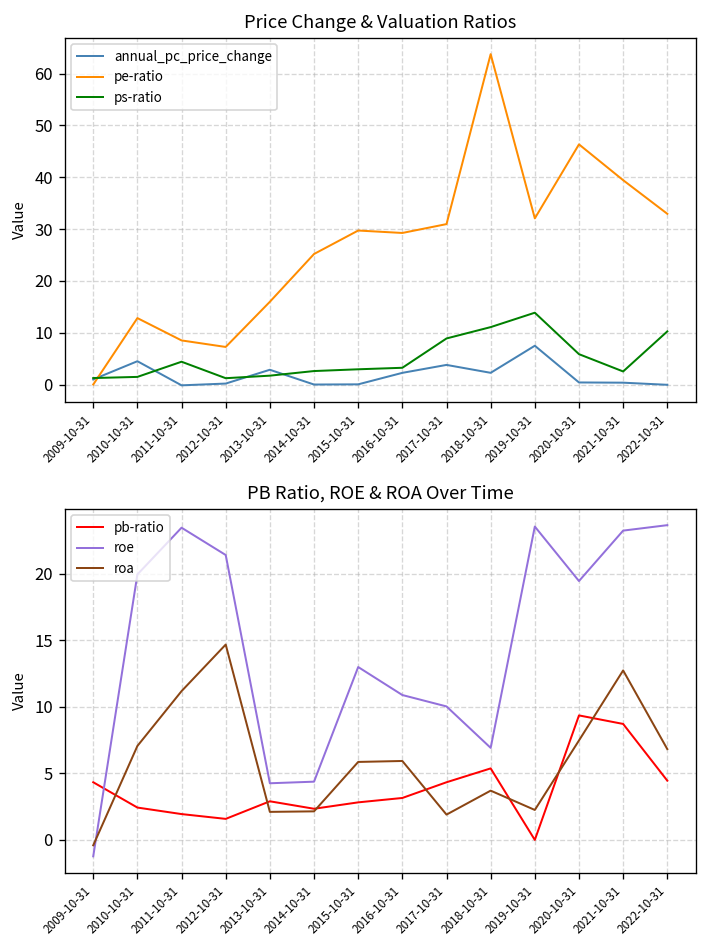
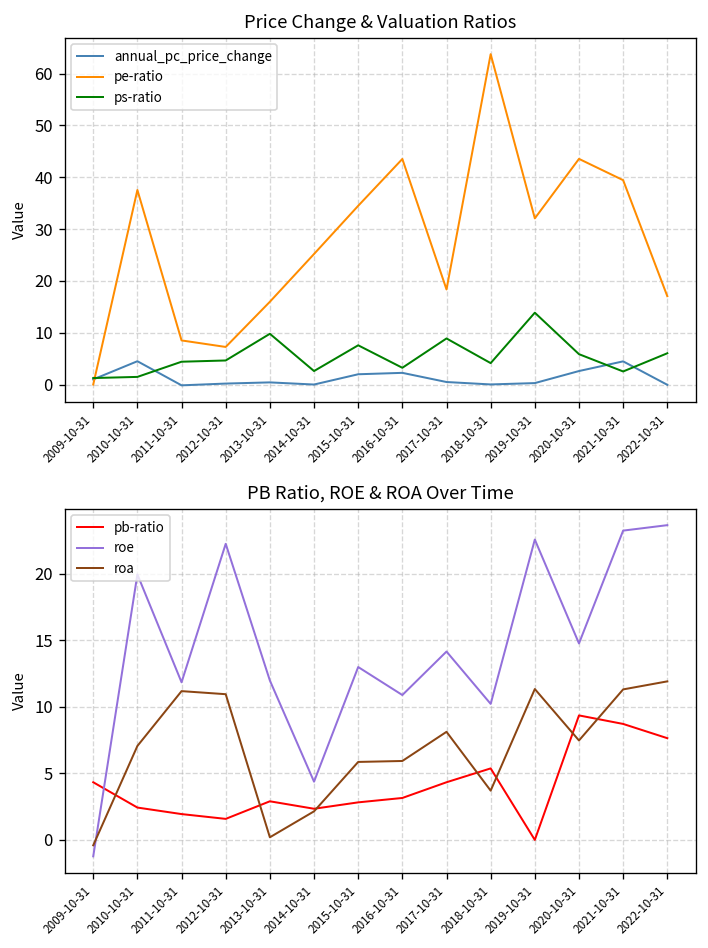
Price Change & Valuation Ratios, pe-ratio, 2010-10-31: 13 -> 38
Price Change & Valuation Ratios, ps-ratio, 2012-10-31: 1 -> 5
Price Change & Valuation Ratios, annual_pc_price_change, 2013-10-31: 3 -> 0
Price Change & Valuation Ratios, ps-ratio, 2013-10-31: 2 -> 10
Price Change & Valuation Ratios, annual_pc_price_change, 2015-10-31: 0 -> 2
Price Change & Valuation Ratios, pe-ratio, 2015-10-31: 30 -> 34
Price Change & Valuation Ratios, ps-ratio, 2015-10-31: 3 -> 8
Price Change & Valuation Ratios, pe-ratio, 2016-10-31: 29 -> 44
Price Change & Valuation Ratios, annual_pc_price_change, 2017-10-31: 4 -> 0
Price Change & Valuation Ratios, pe-ratio, 2017-10-31: 31 -> 18
Price Change & Valuation Ratios, annual_pc_price_change, 2018-10-31: 2 -> 0
Price Change & Valuation Ratios, ps-ratio, 2018-10-31: 11 -> 4
Price Change & Valuation Ratios, annual_pc_price_change, 2019-10-31: 7 -> 0
Price Change & Valuation Ratios, annual_pc_price_change, 2020-10-31: 0 -> 3
Price Change & Valuation Ratios, pe-ratio, 2020-10-31: 46 -> 44
Price Change & Valuation Ratios, annual_pc_price_change, 2021-10-31: 0 -> 4
Price Change & Valuation Ratios, pe-ratio, 2022-10-31: 33 -> 17
Price Change & Valuation Ratios, ps-ratio, 2022-10-31: 10 -> 6
PB Ratio, ROE & ROA Over Time, roe, 2011-10-31: 23.4 -> 11.8
PB Ratio, ROE & ROA Over Time, roe, 2012-10-31: 21.4 -> 22.2
PB Ratio, ROE & ROA Over Time, roa, 2012-10-31: 14.7 -> 10.9
PB Ratio, ROE & ROA Over Time, roe, 2013-10-31: 4.3 -> 12.0
PB Ratio, ROE & ROA Over Time, roa, 2013-10-31: 2.1 -> 0.2
PB Ratio, ROE & ROA Over Time, roe, 2017-10-31: 10.0 -> 14.1
PB Ratio, ROE & ROA Over Time, roa, 2017-10-31: 1.9 -> 8.1
PB Ratio, ROE & ROA Over Time, roe, 2018-10-31: 6.9 -> 10.2
PB Ratio, ROE & ROA Over Time, roe, 2019-10-31: 23.5 -> 22.6
PB Ratio, ROE & ROA Over Time, roa, 2019-10-31: 2.3 -> 11.3
PB Ratio, ROE & ROA Over Time, roe, 2020-10-31: 19.4 -> 14.8
PB Ratio, ROE & ROA Over Time, roa, 2021-10-31: 12.7 -> 11.3
PB Ratio, ROE & ROA Over Time, pb-ratio, 2022-10-31: 4.5 -> 7.6
PB Ratio, ROE & ROA Over Time, roa, 2022-10-31: 6.8 -> 11.9
